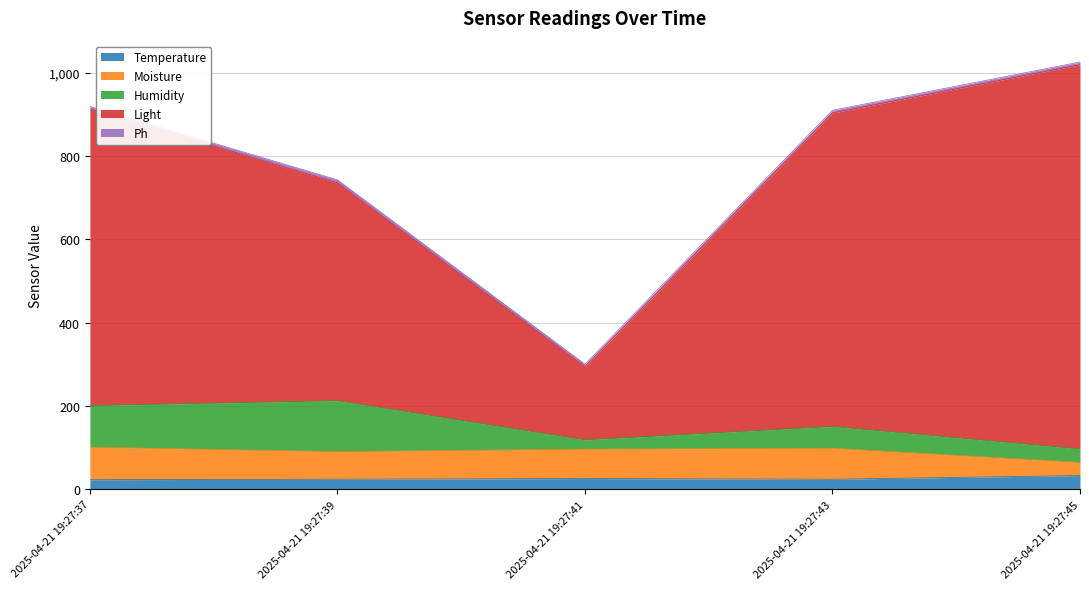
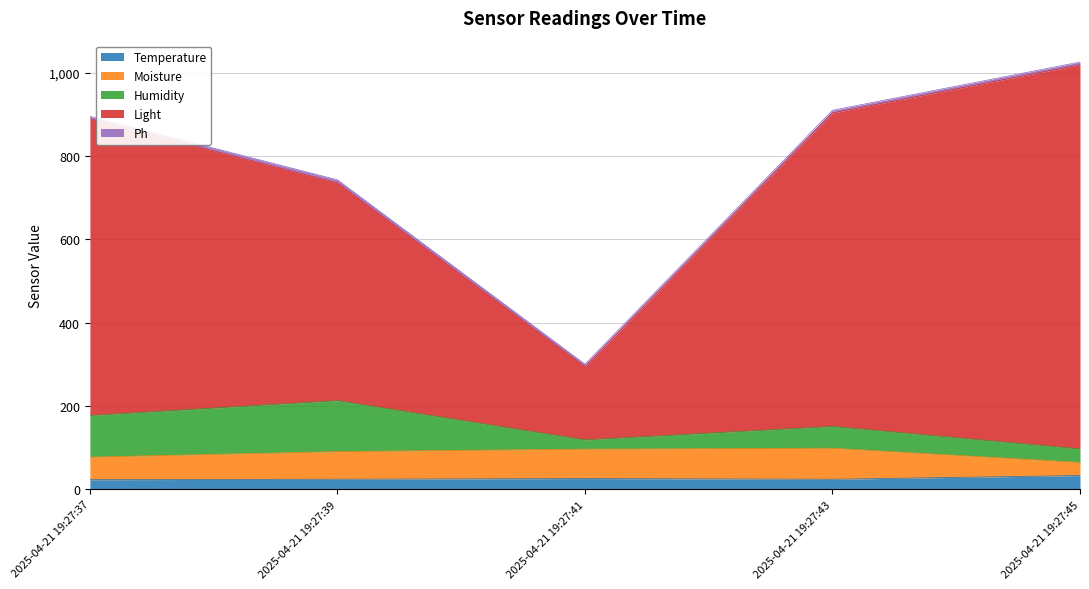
Moisture, 2025-04-21 19:27:37: 80 -> 50
